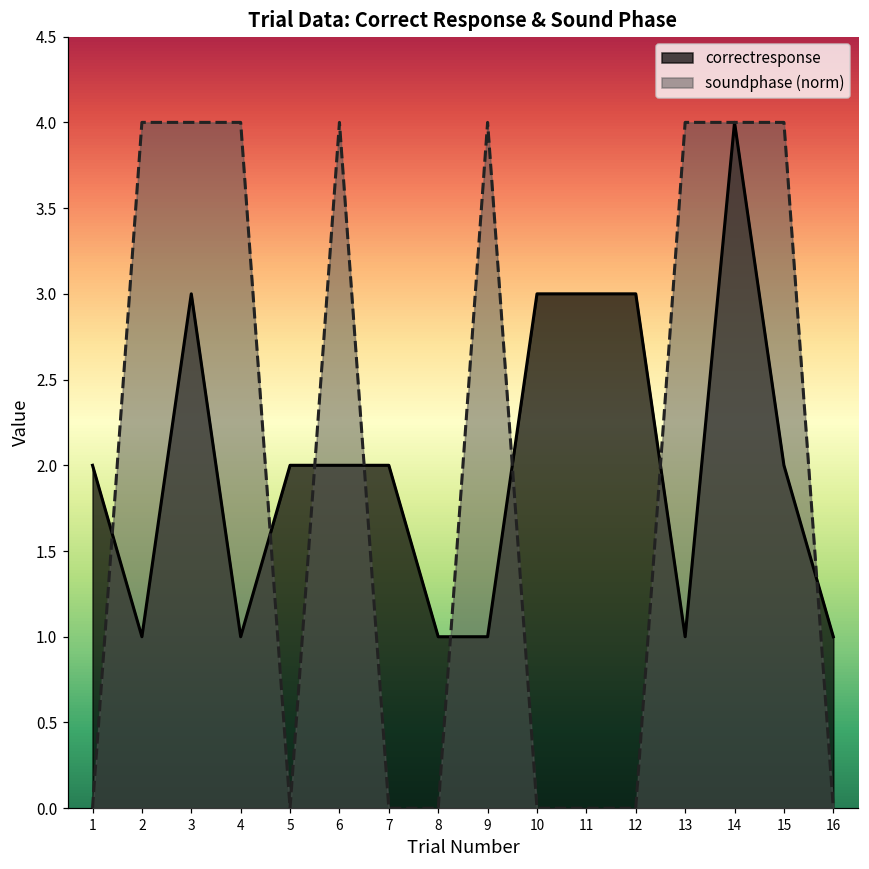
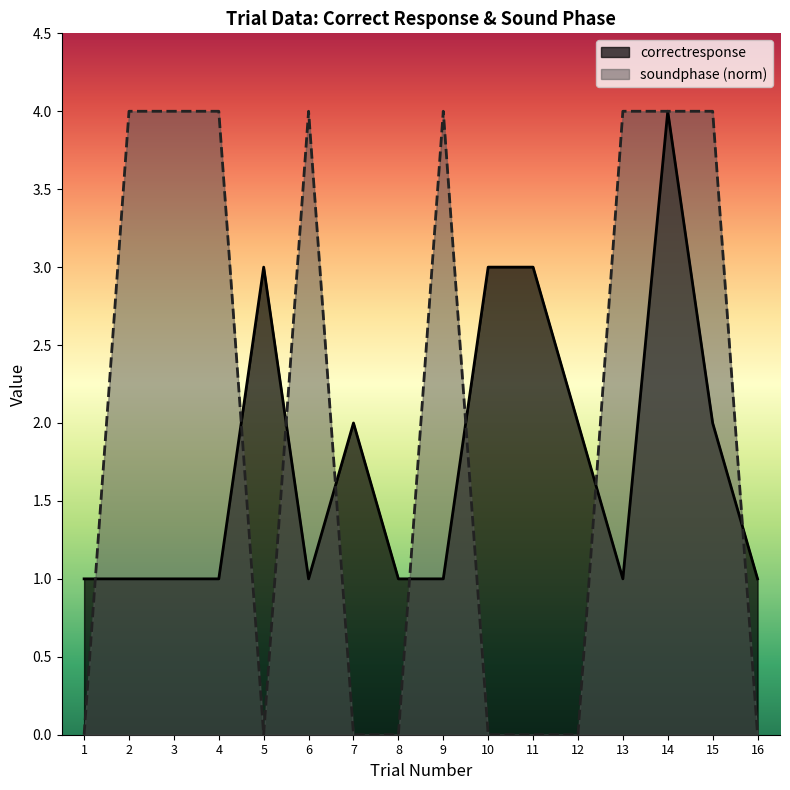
correctresponse, 1: 2 -> 1
correctresponse, 3: 3 -> 1
correctresponse, 5: 2 -> 3
correctresponse, 6: 2 -> 1
correctresponse, 12: 3 -> 2
